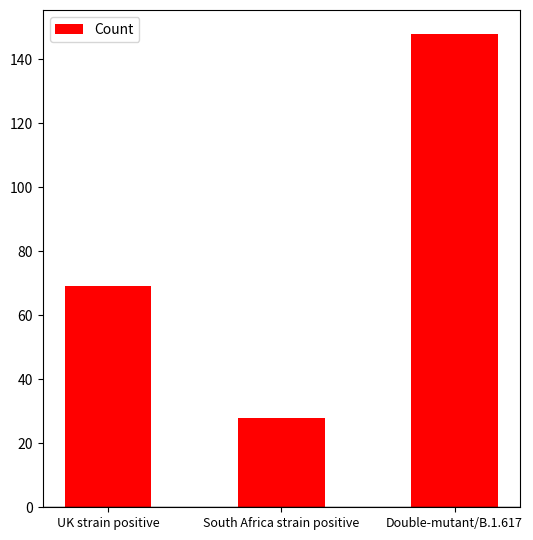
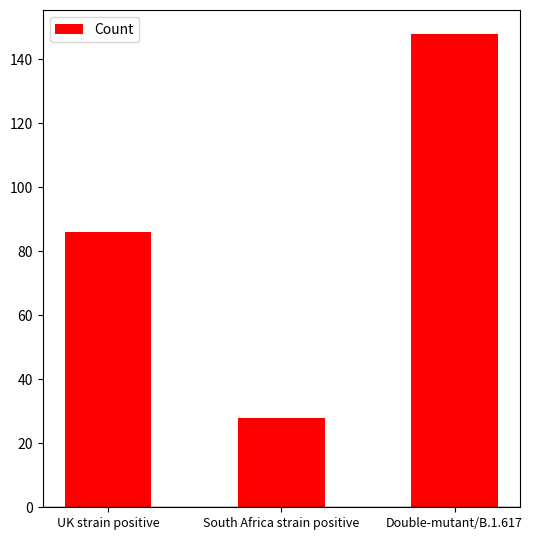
UK strain positive: 69 -> 86
